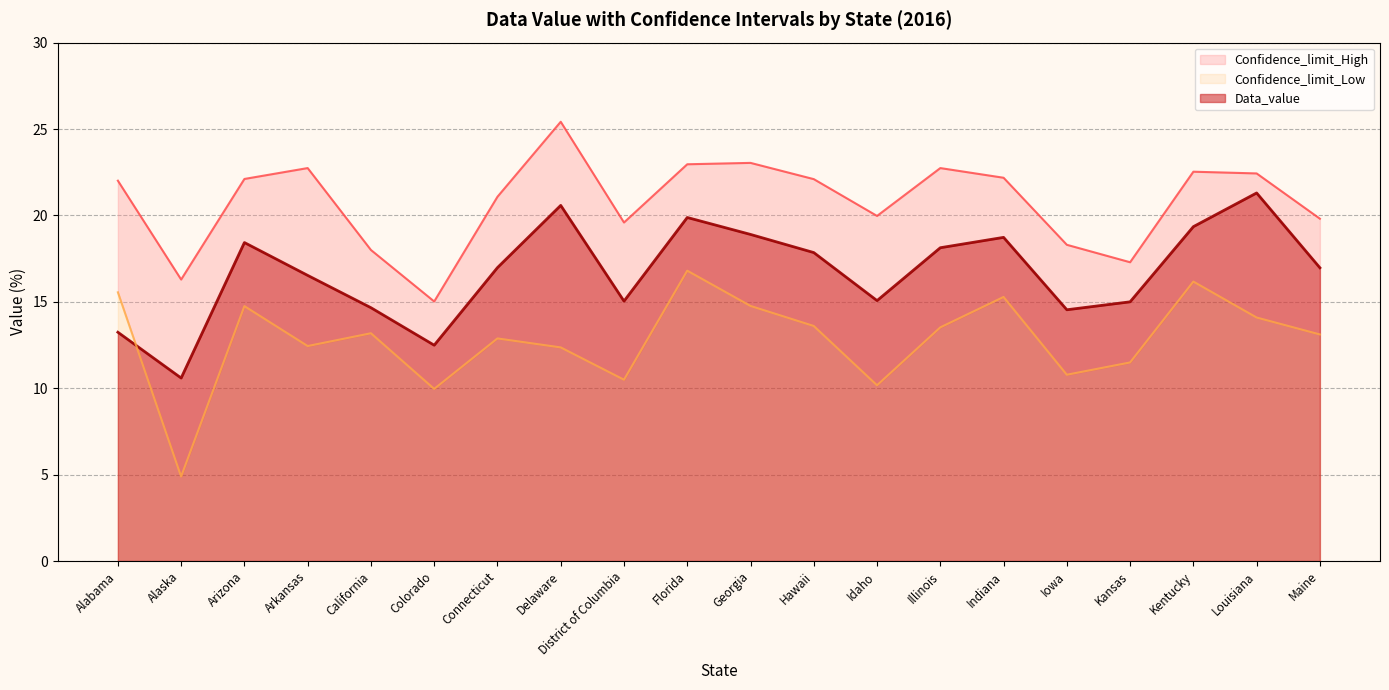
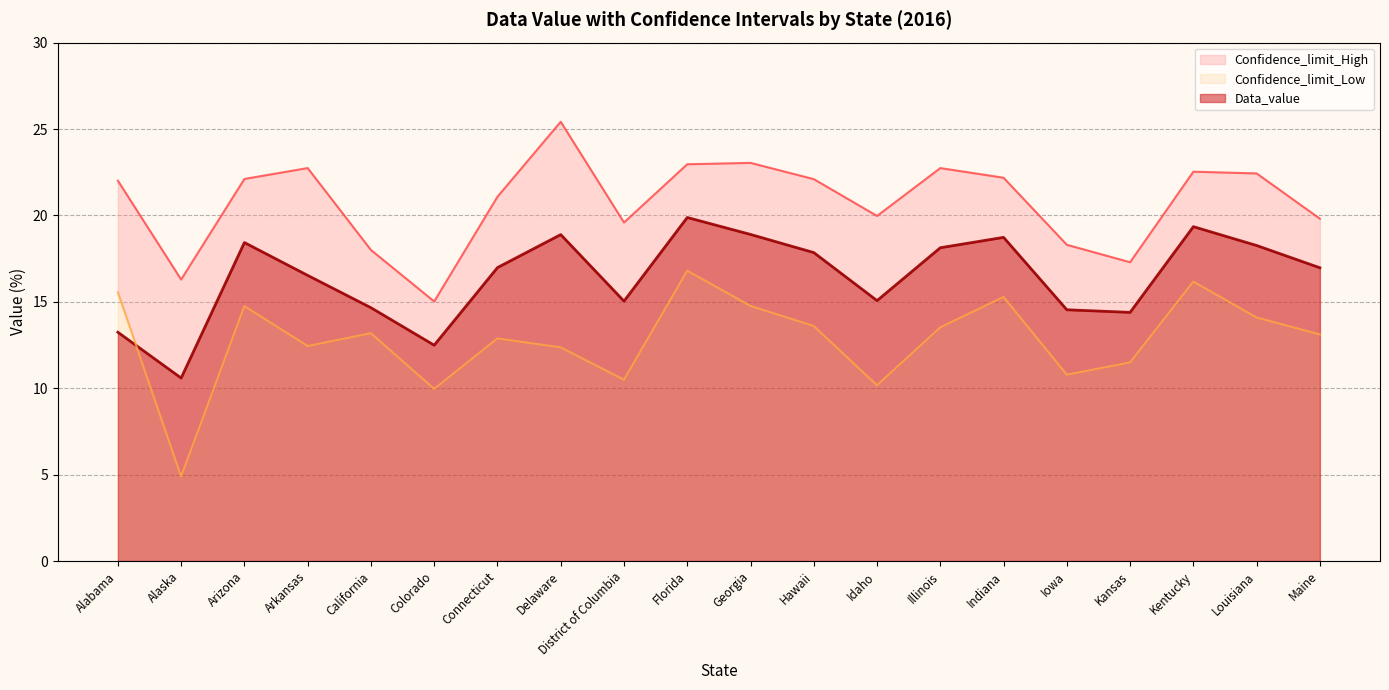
Data_value, Delaware: 20.6 -> 18.9
Data_value, Kansas: 15.0 -> 14.4
Data_value, Louisiana: 21.3 -> 18.3
